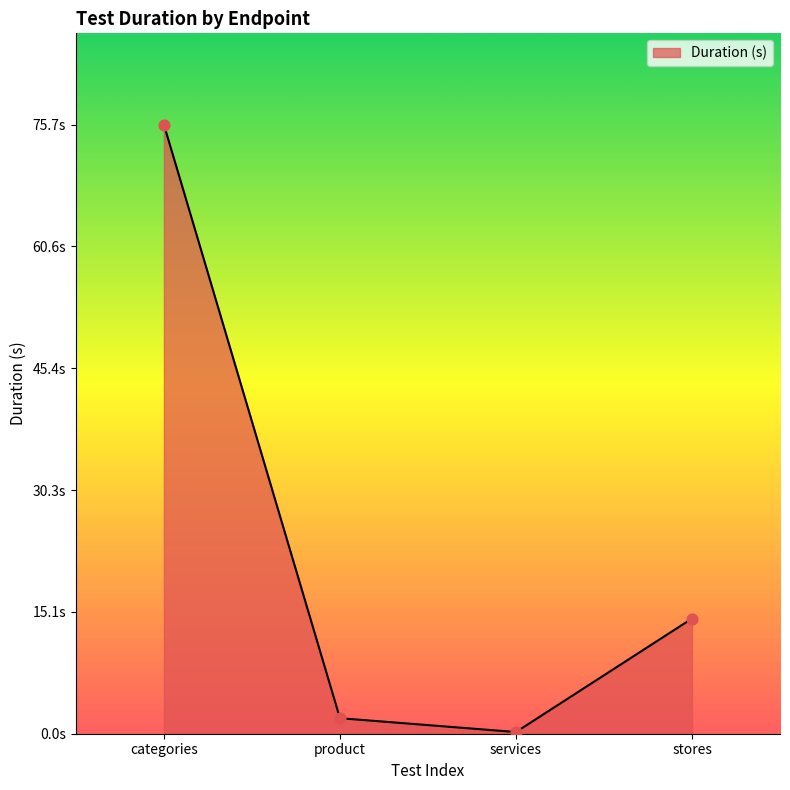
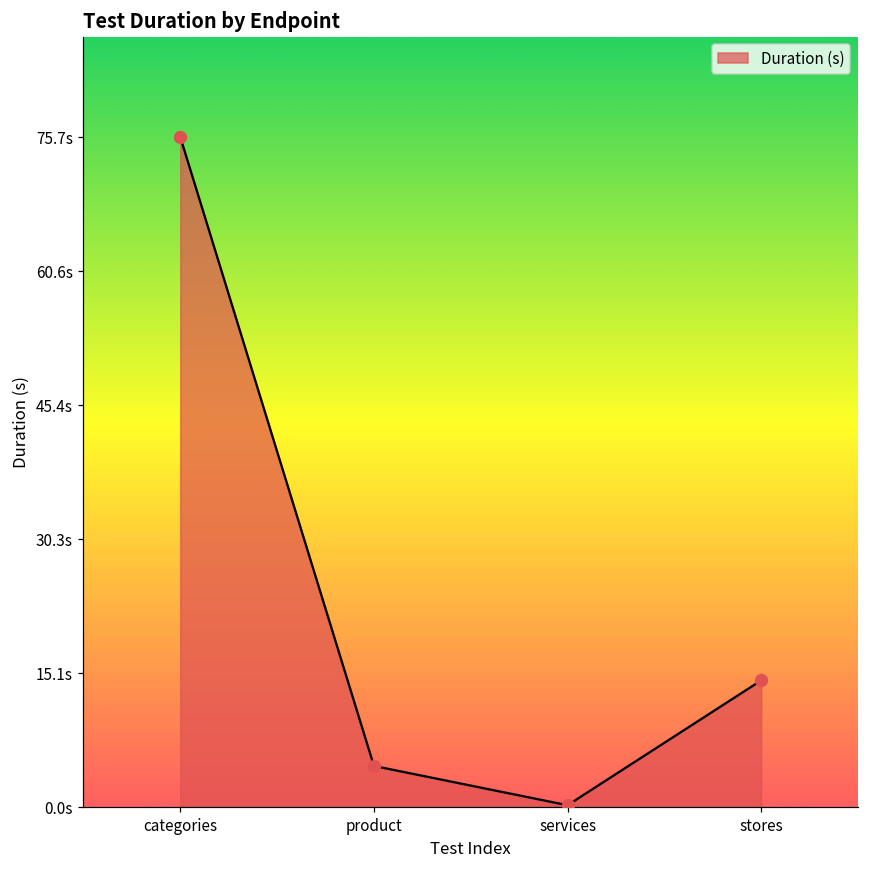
product: 2s -> 5s
